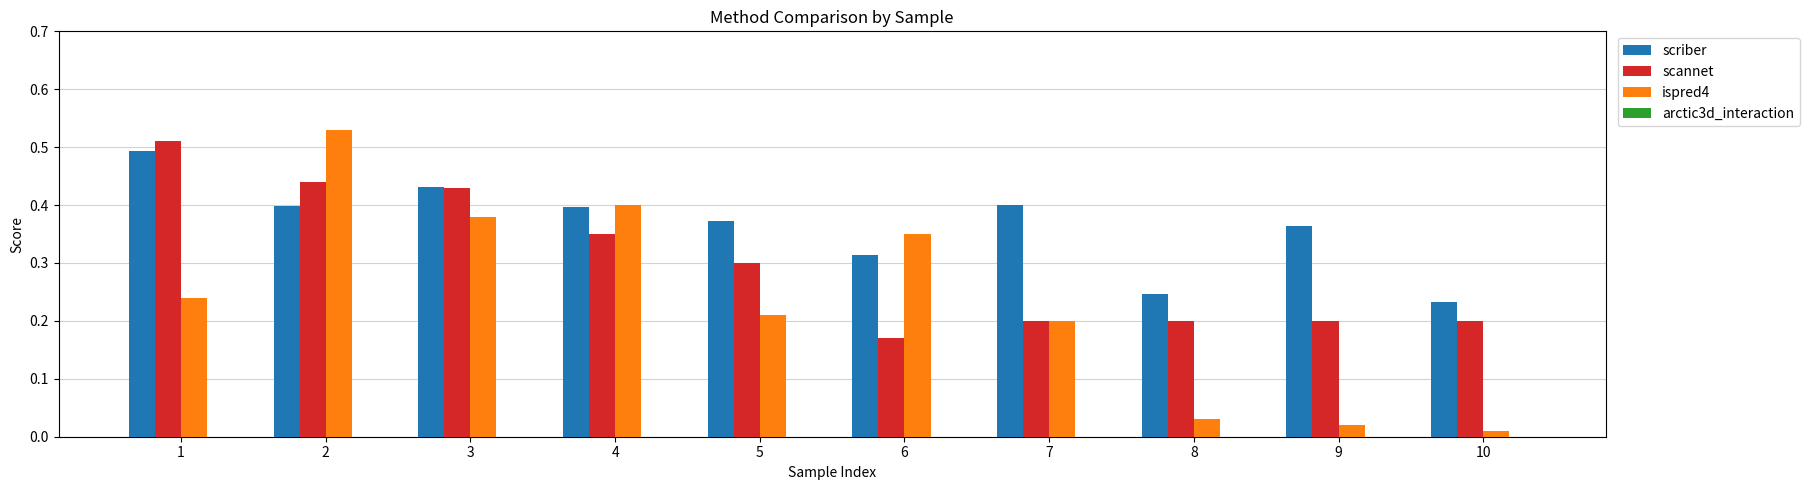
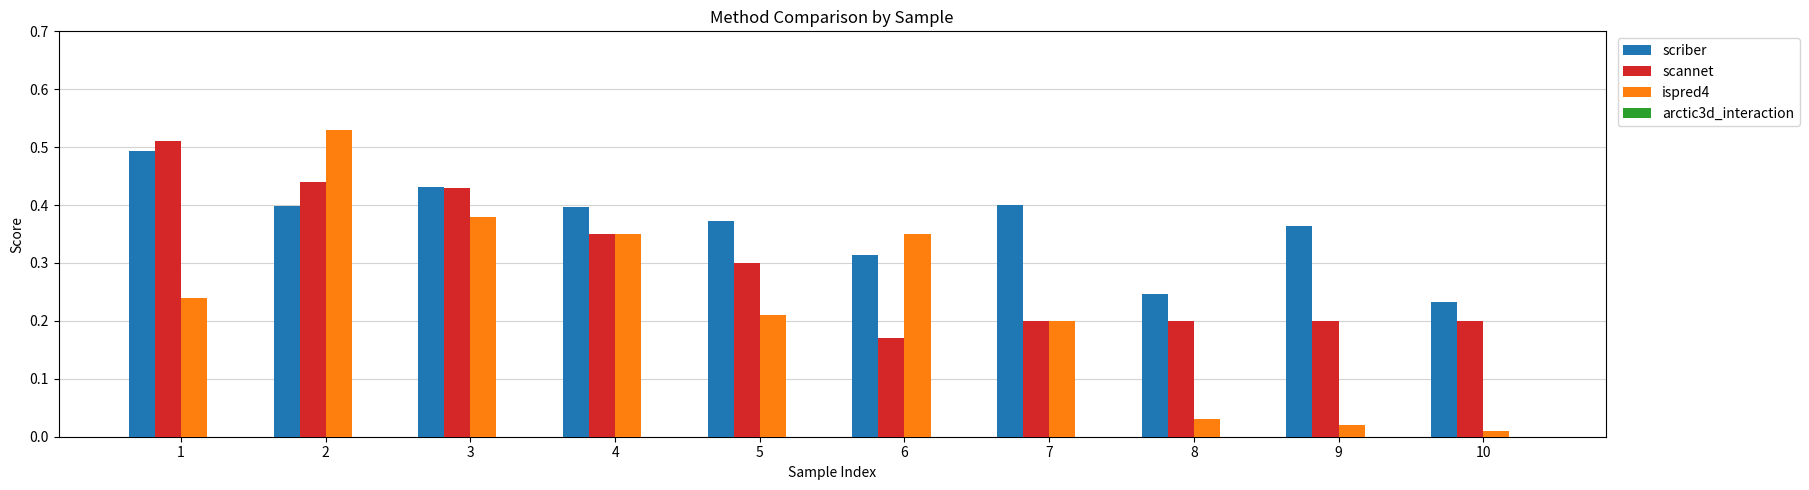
ispred4, 4: 0.40 -> 0.35
